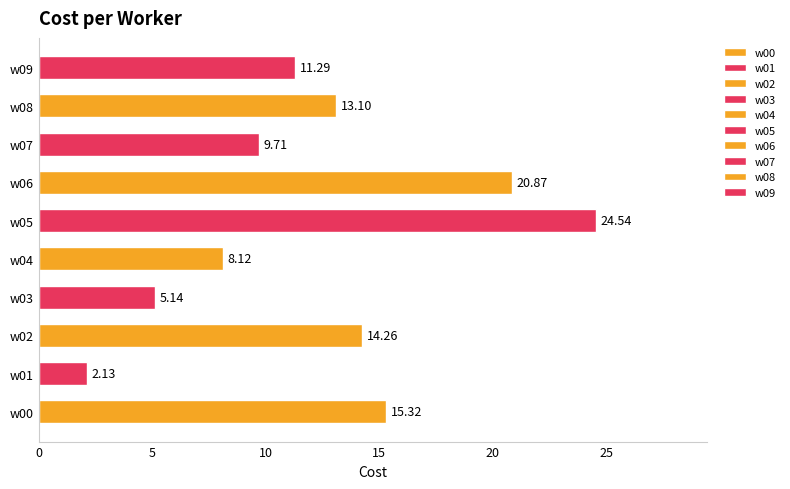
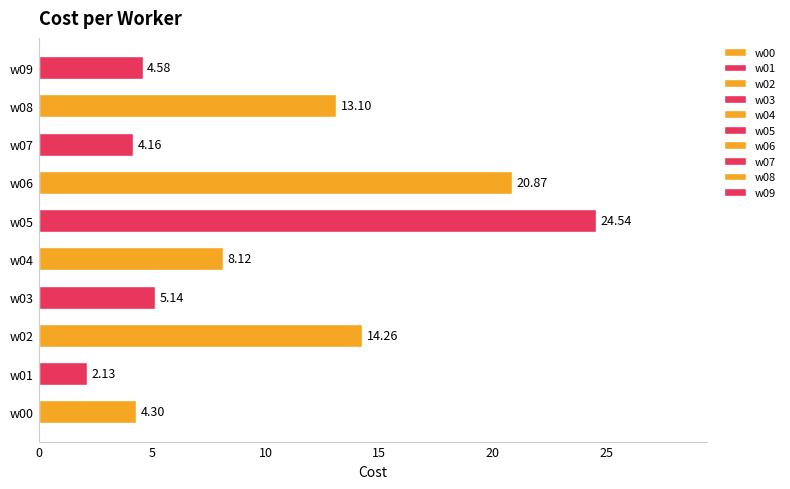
w09: 11.29 -> 4.58
w07: 9.71 -> 4.16
w00: 15.32 -> 4.30
